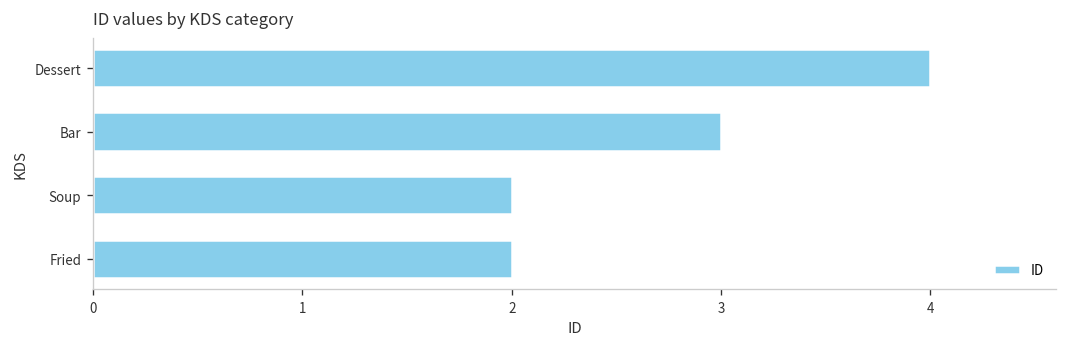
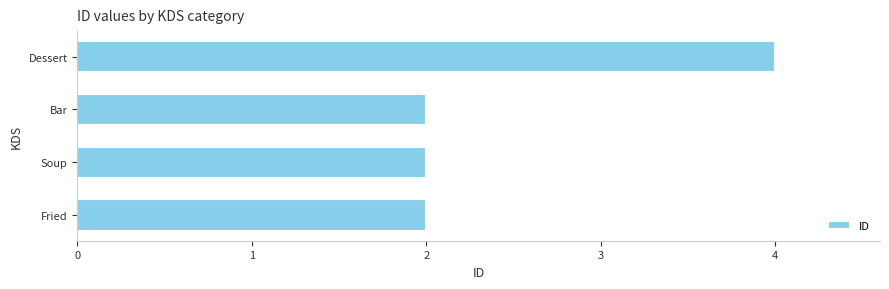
Bar: 3 -> 2
